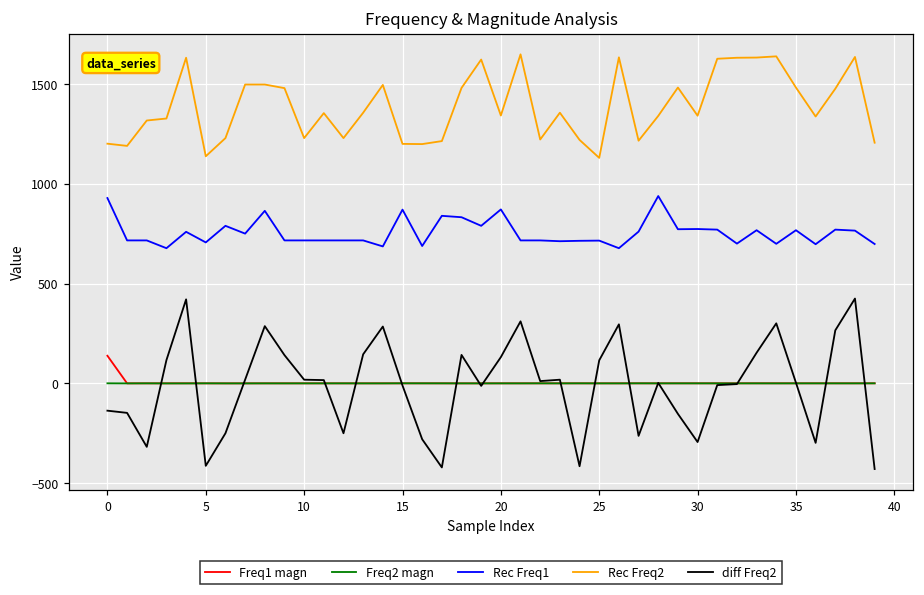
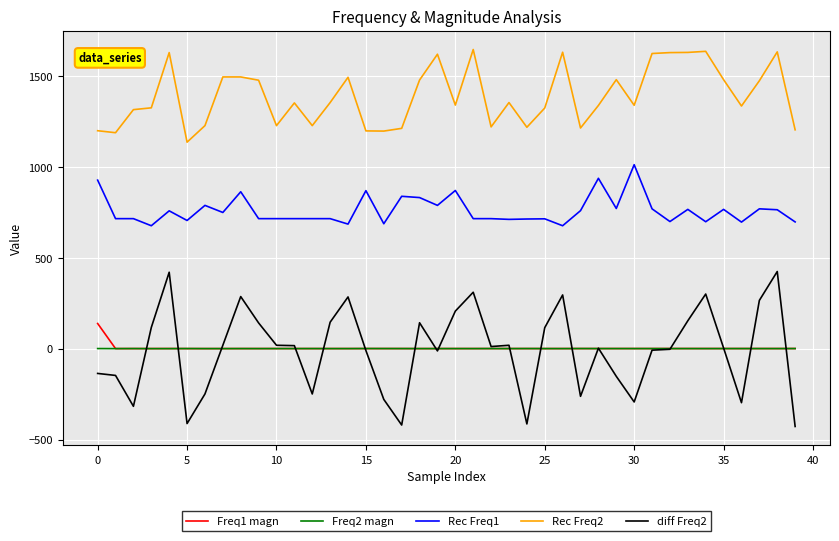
diff Freq2, 20: 130 -> 210
Rec Freq2, 25: 1130 -> 1330
Rec Freq1, 30: 770 -> 1010
